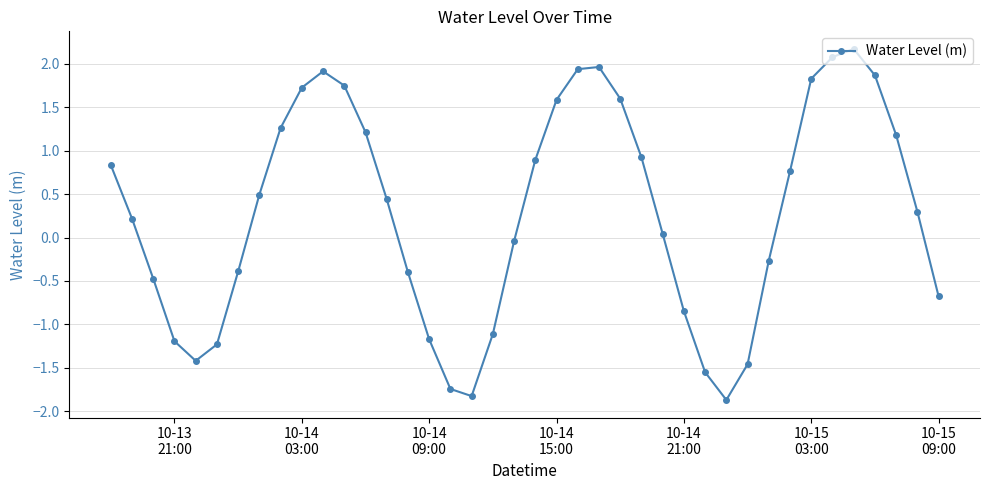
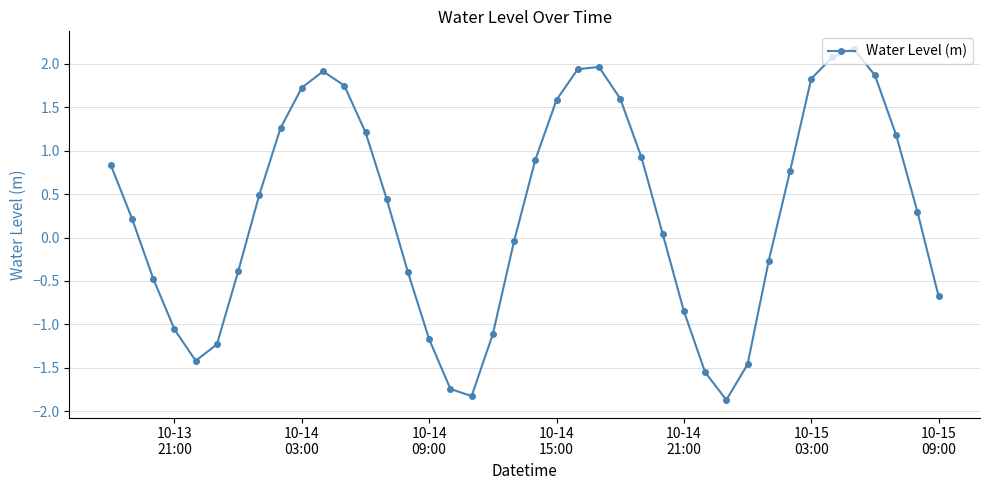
10-13 21:00: -1.2 -> -1.1
